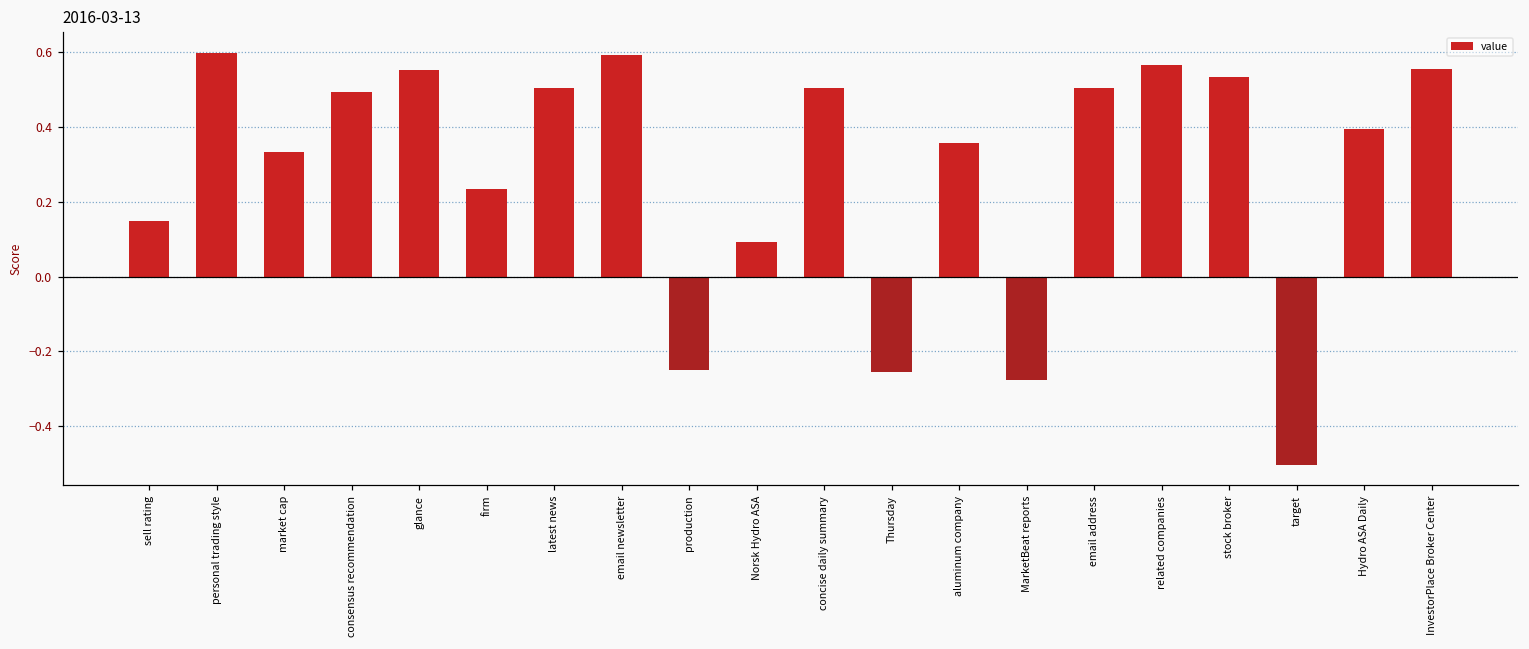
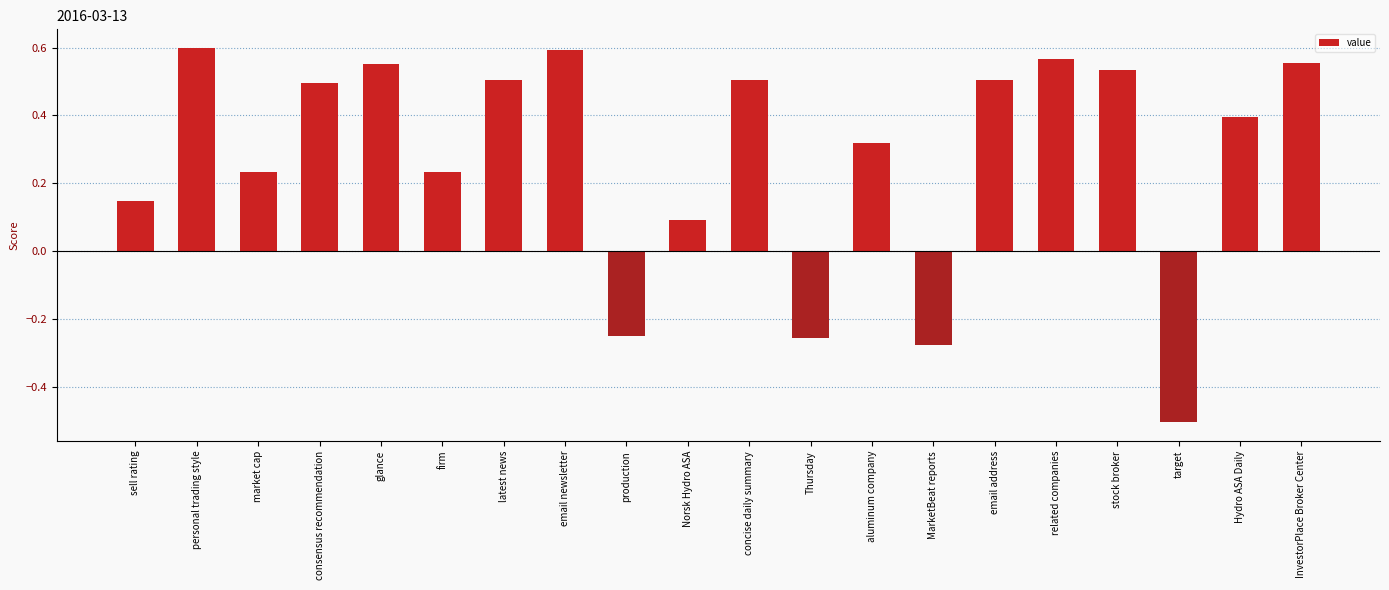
market cap: 0.33 -> 0.23
aluminum company: 0.36 -> 0.32
